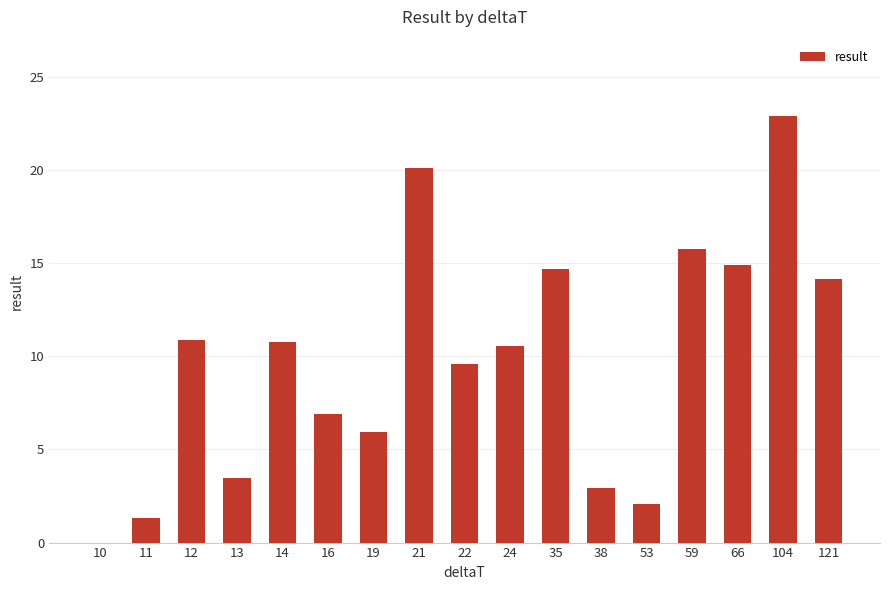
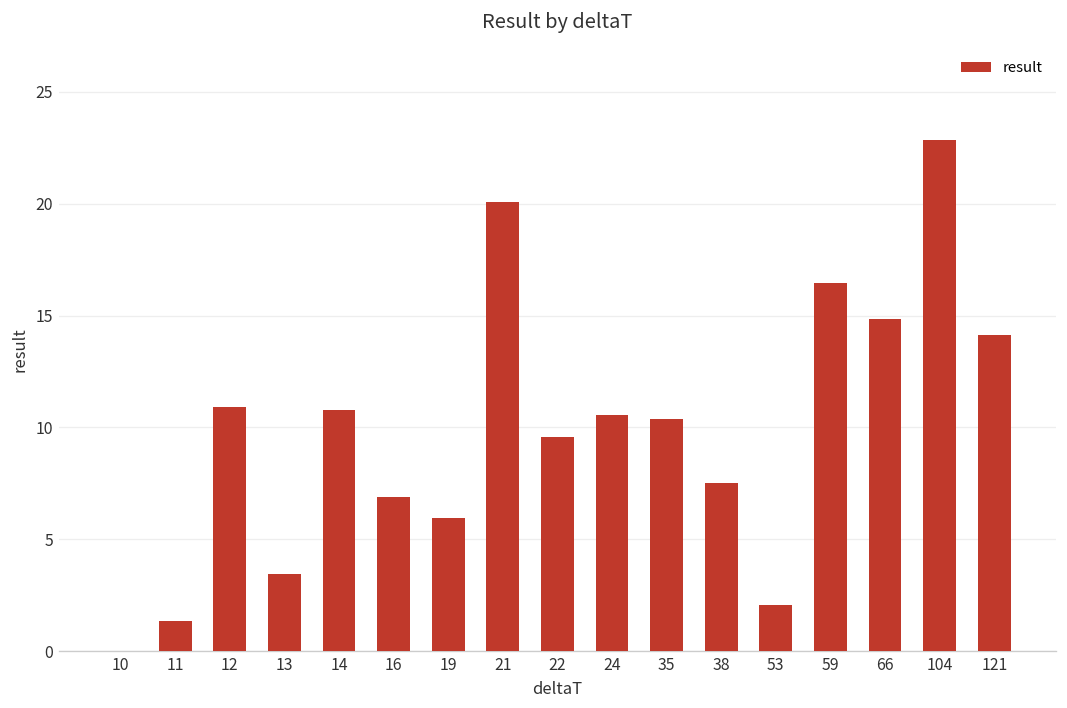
35: 14.7 -> 10.4
38: 2.9 -> 7.5
59: 15.8 -> 16.5
